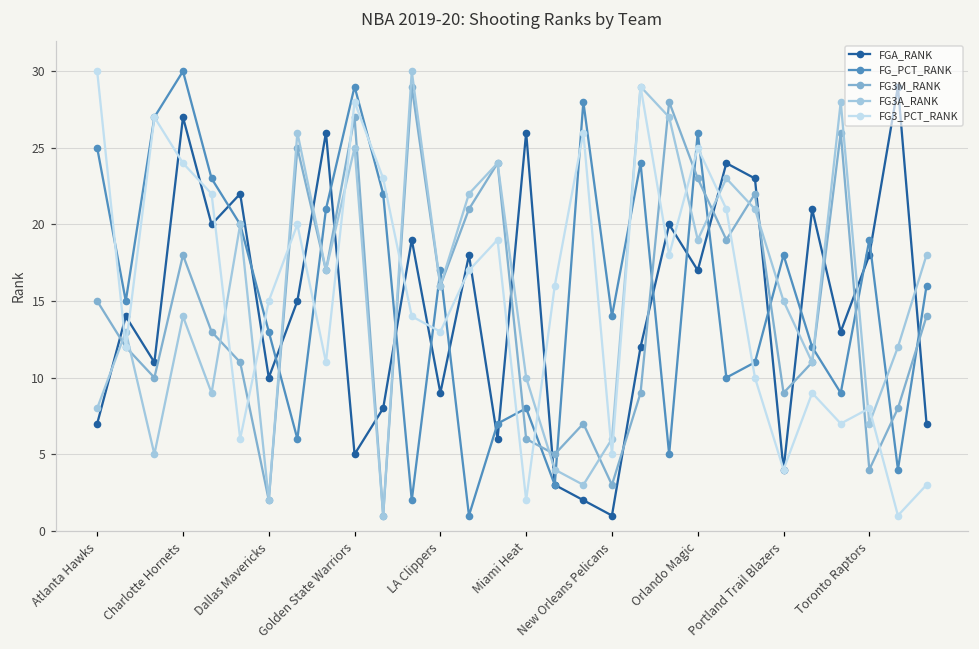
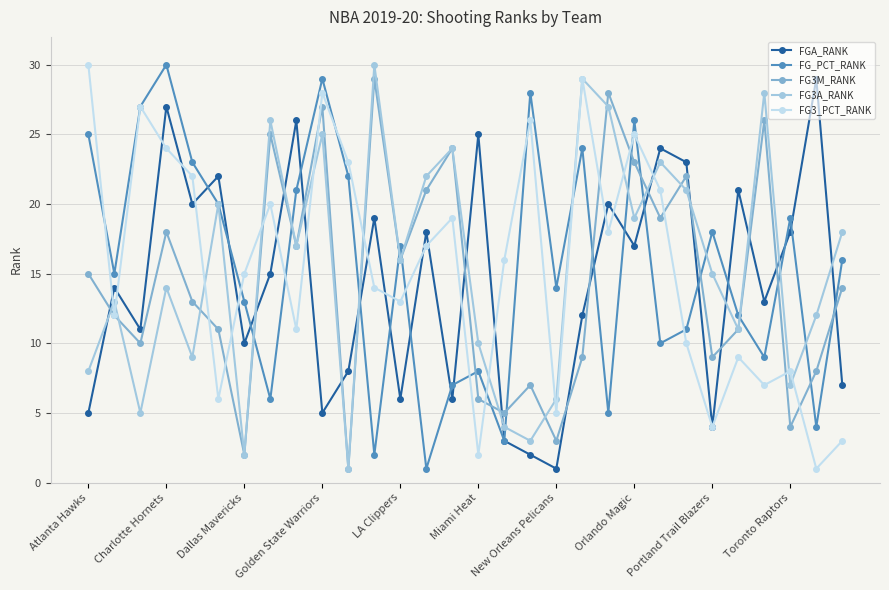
FGA_RANK, Atlanta Hawks: 7 -> 5
FGA_RANK, LA Clippers: 9 -> 6
FGA_RANK, Miami Heat: 26 -> 25
